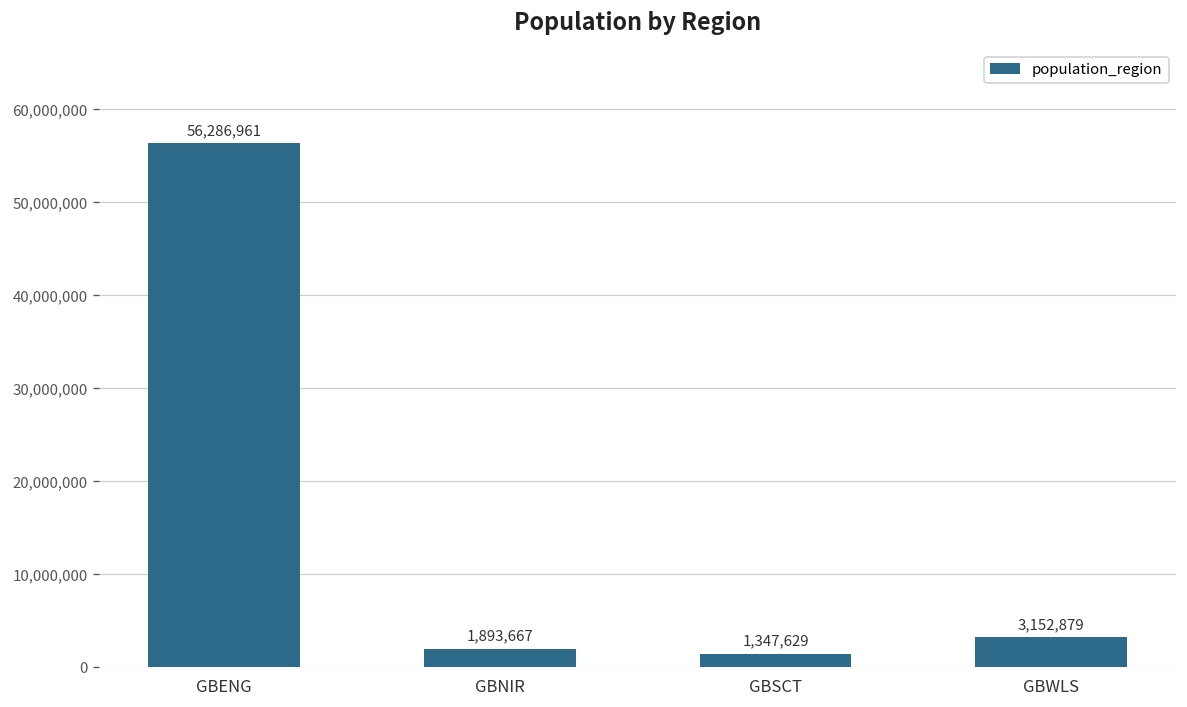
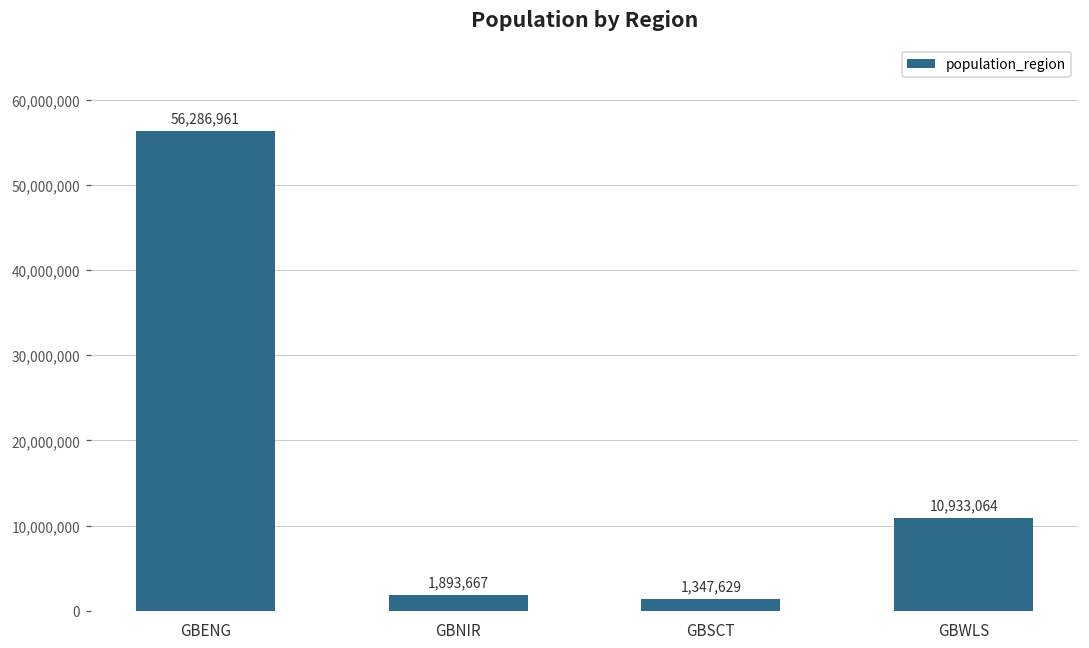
GBWLS: 3,152,879 -> 10,933,064
